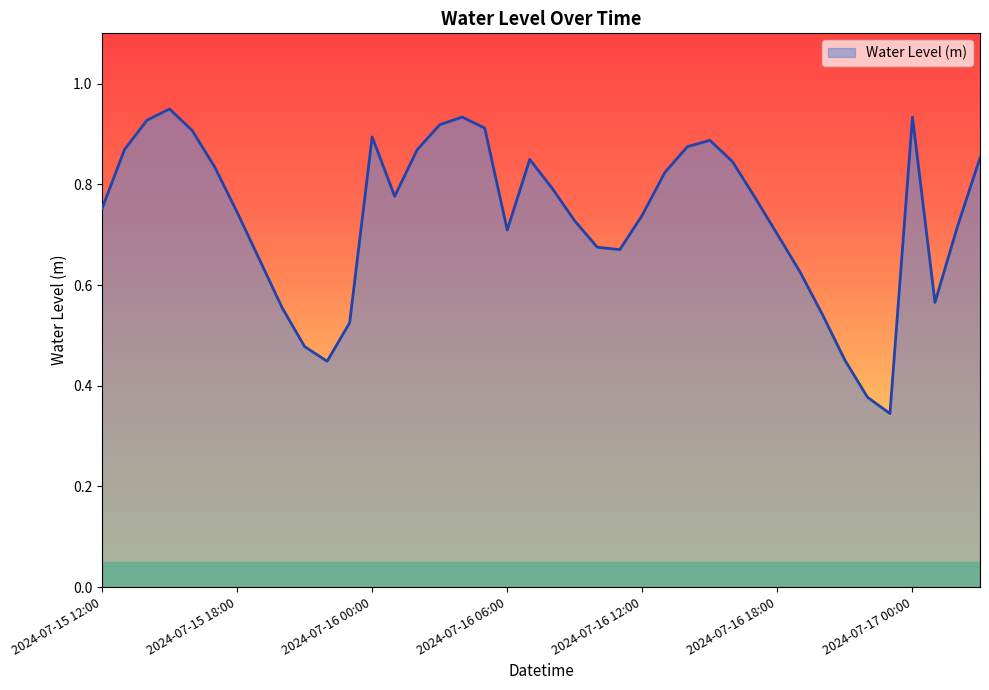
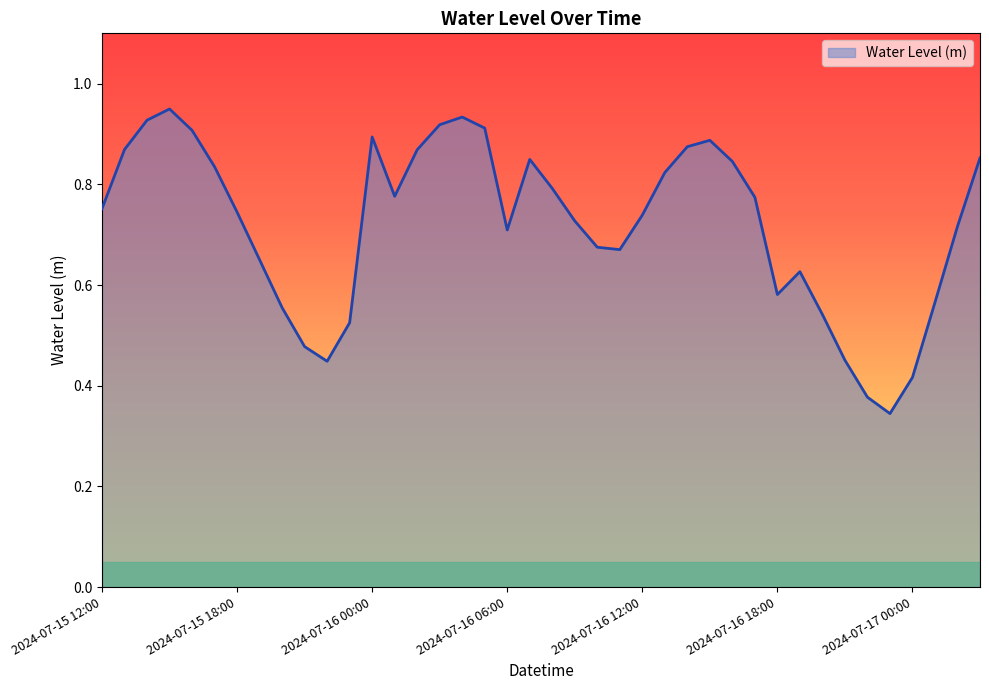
2024-07-16 18:00: 0.70 -> 0.58
2024-07-17 00:00: 0.93 -> 0.42
